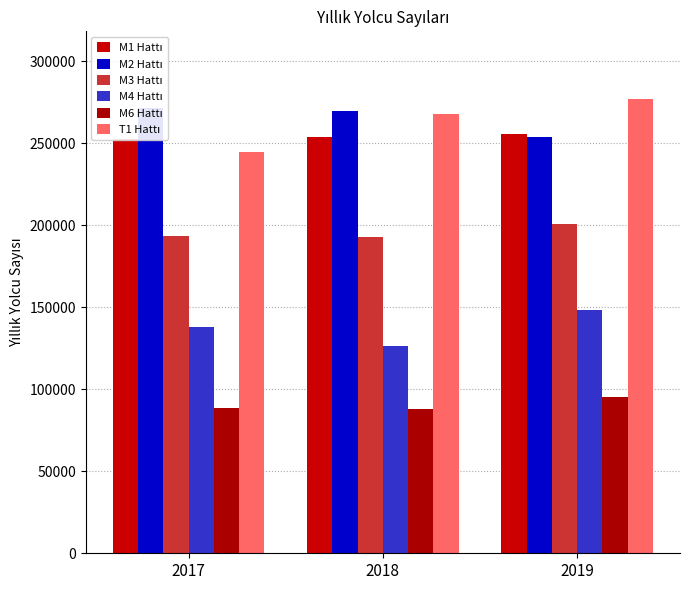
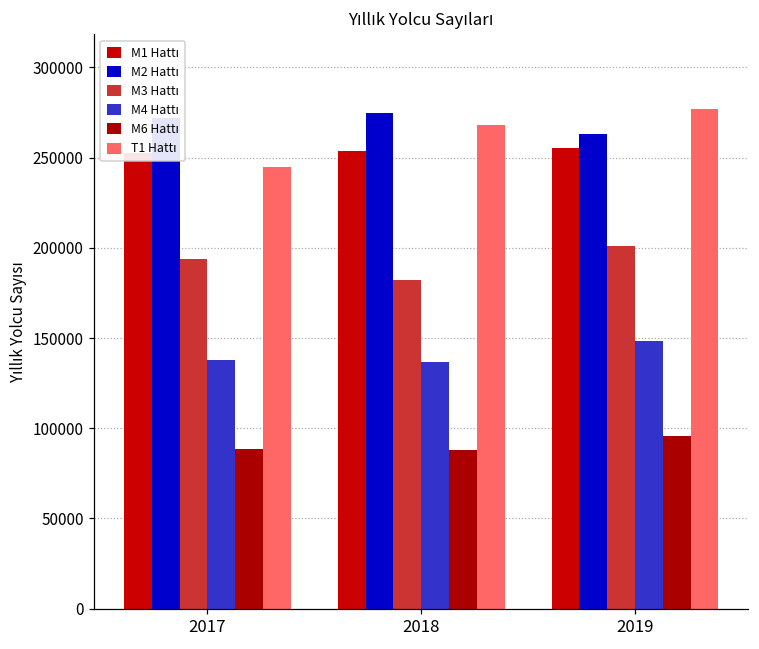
M2 Hattı, 2018: 270000 -> 275000
M3 Hattı, 2018: 193000 -> 182000
M4 Hattı, 2018: 126000 -> 137000
M2 Hattı, 2019: 254000 -> 263000
